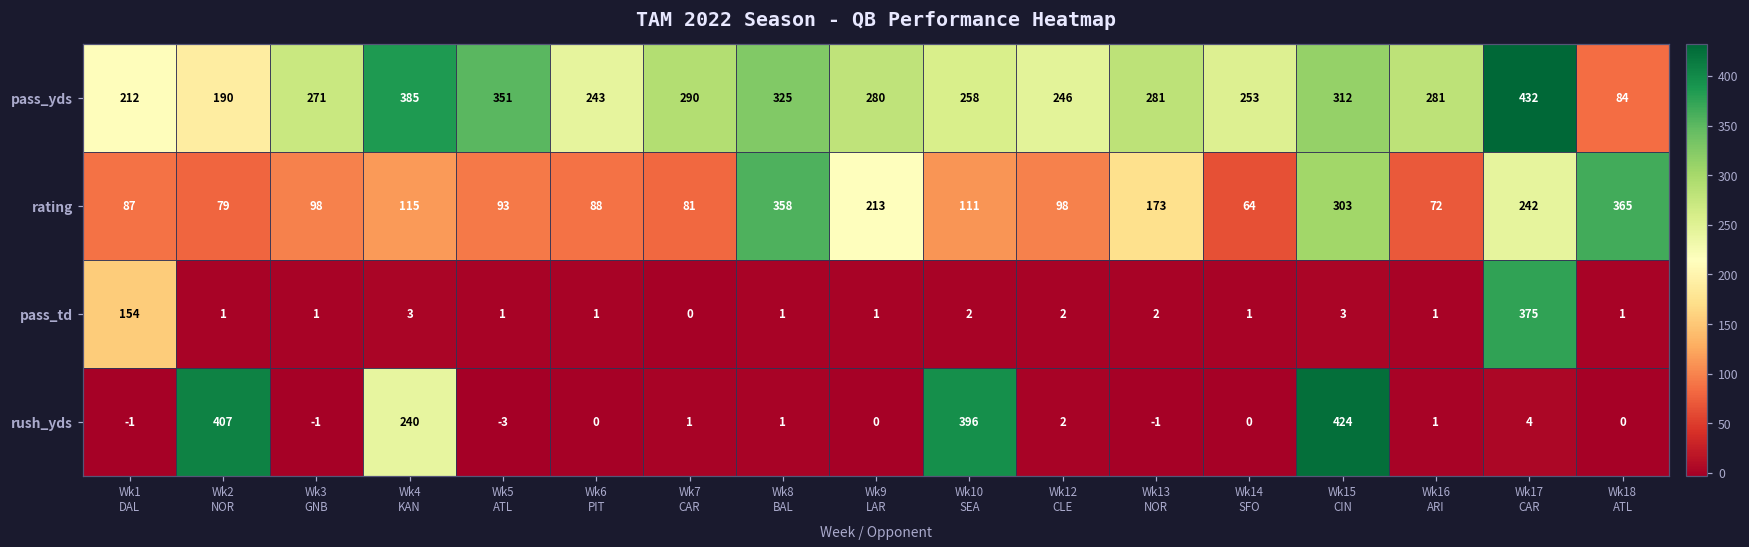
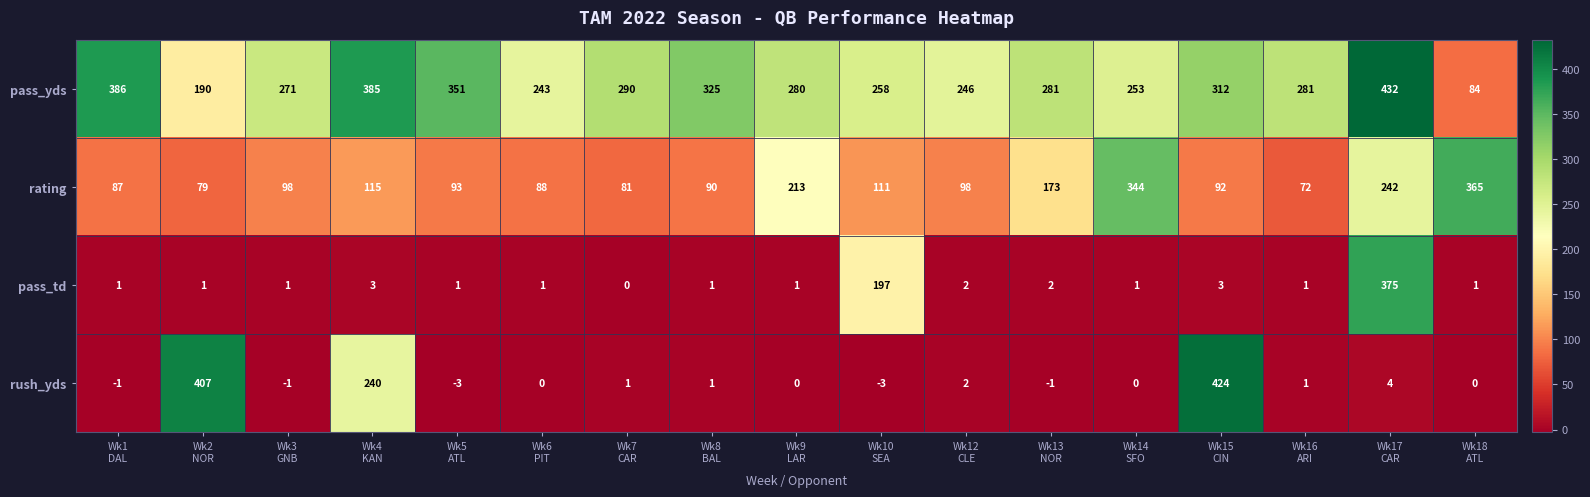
pass_yds, Wk1 DAL: 212 -> 386
rating, Wk8 BAL: 358 -> 90
rating, Wk14 SFO: 64 -> 344
rating, Wk15 CIN: 303 -> 92
pass_td, Wk1 DAL: 154 -> 1
pass_td, Wk10 SEA: 2 -> 197
rush_yds, Wk10 SEA: 396 -> -3
